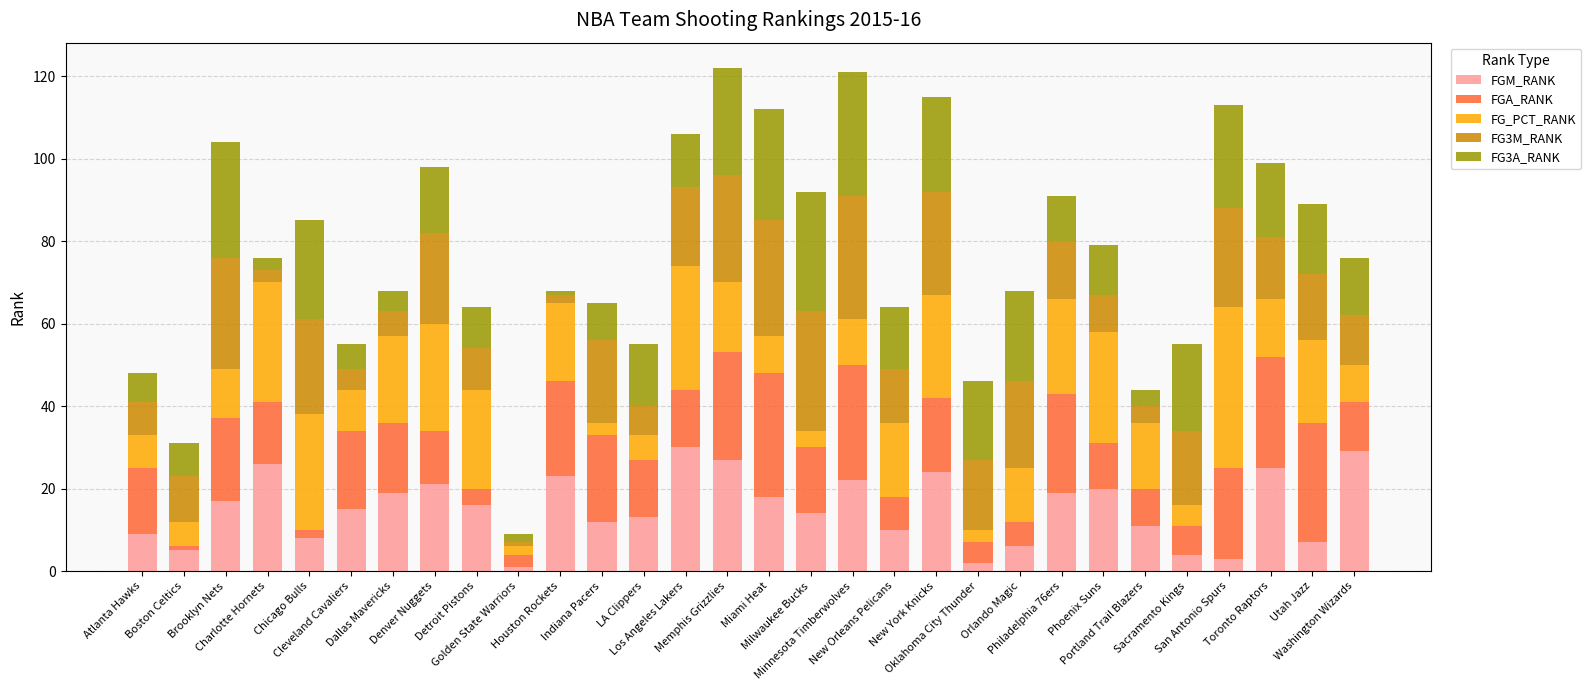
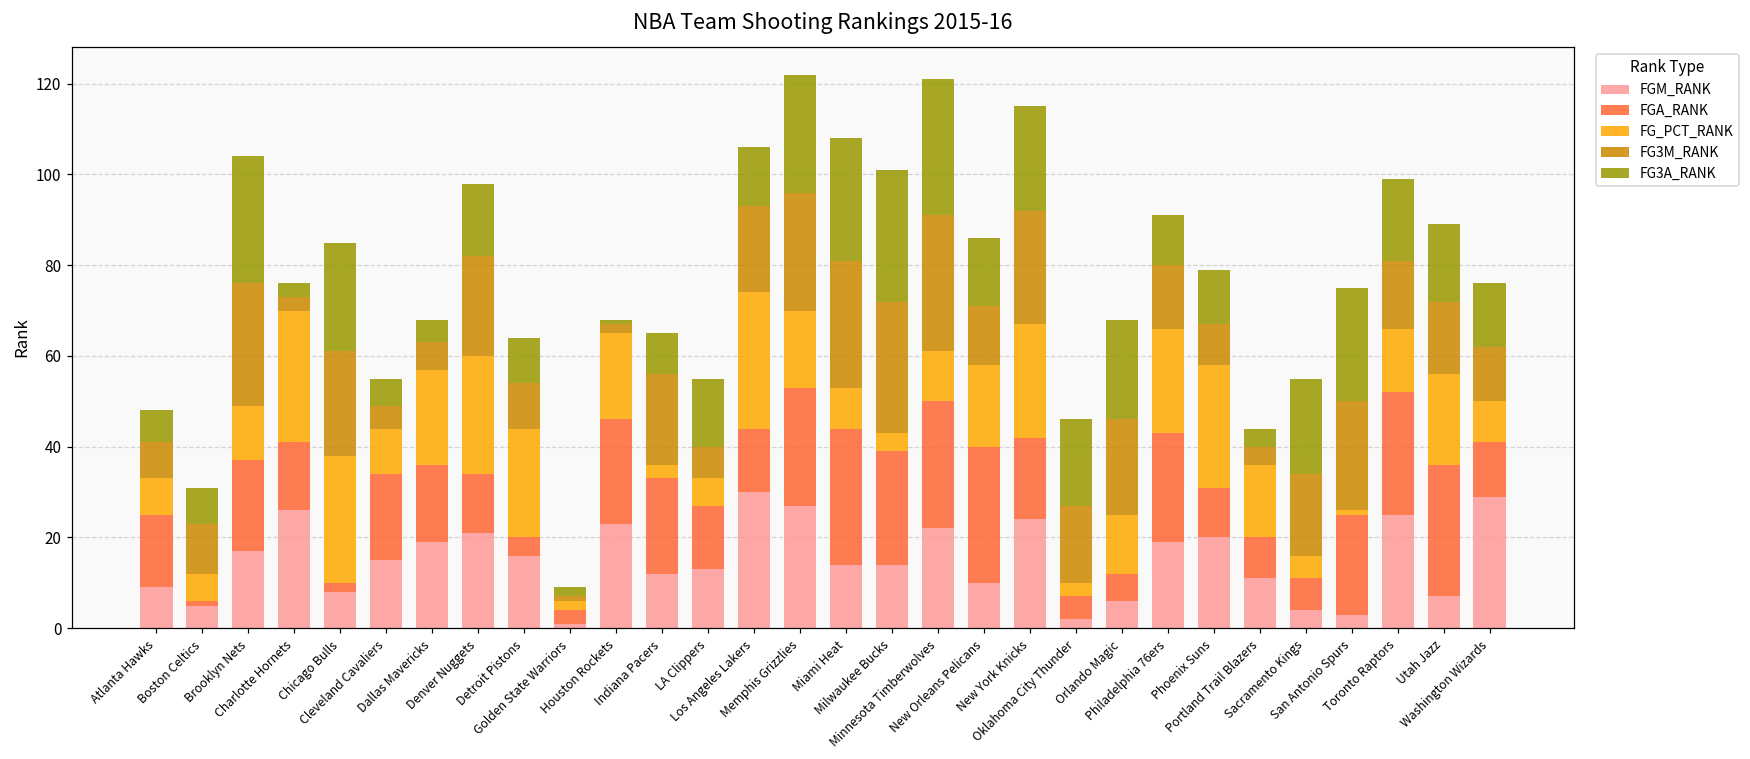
FGM_RANK, Miami Heat: 18 -> 14
FGA_RANK, Milwaukee Bucks: 16 -> 25
FGA_RANK, New Orleans Pelicans: 8 -> 30
FG_PCT_RANK, San Antonio Spurs: 39 -> 1
